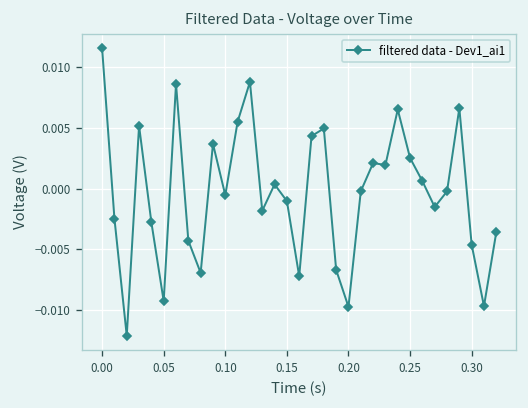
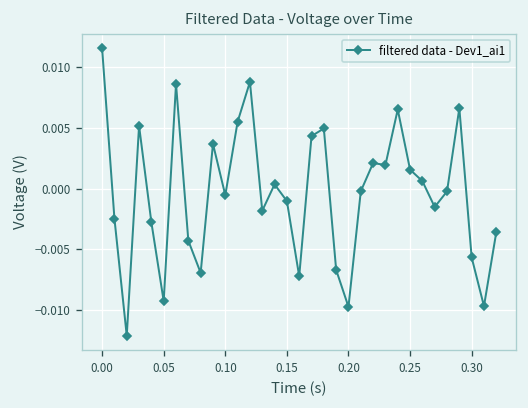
0.25: 0.0025 -> 0.0016
0.30: -0.0046 -> -0.0057
